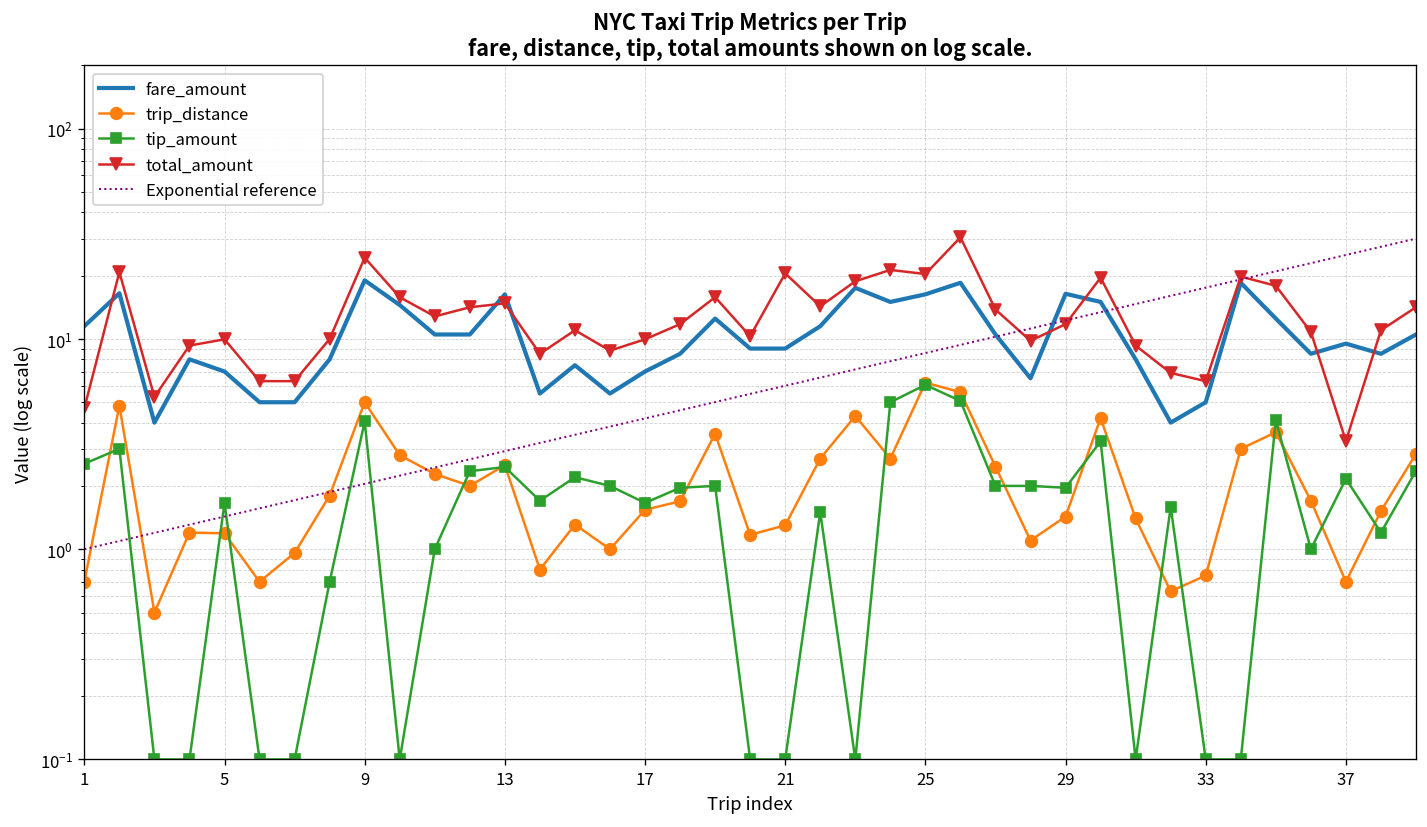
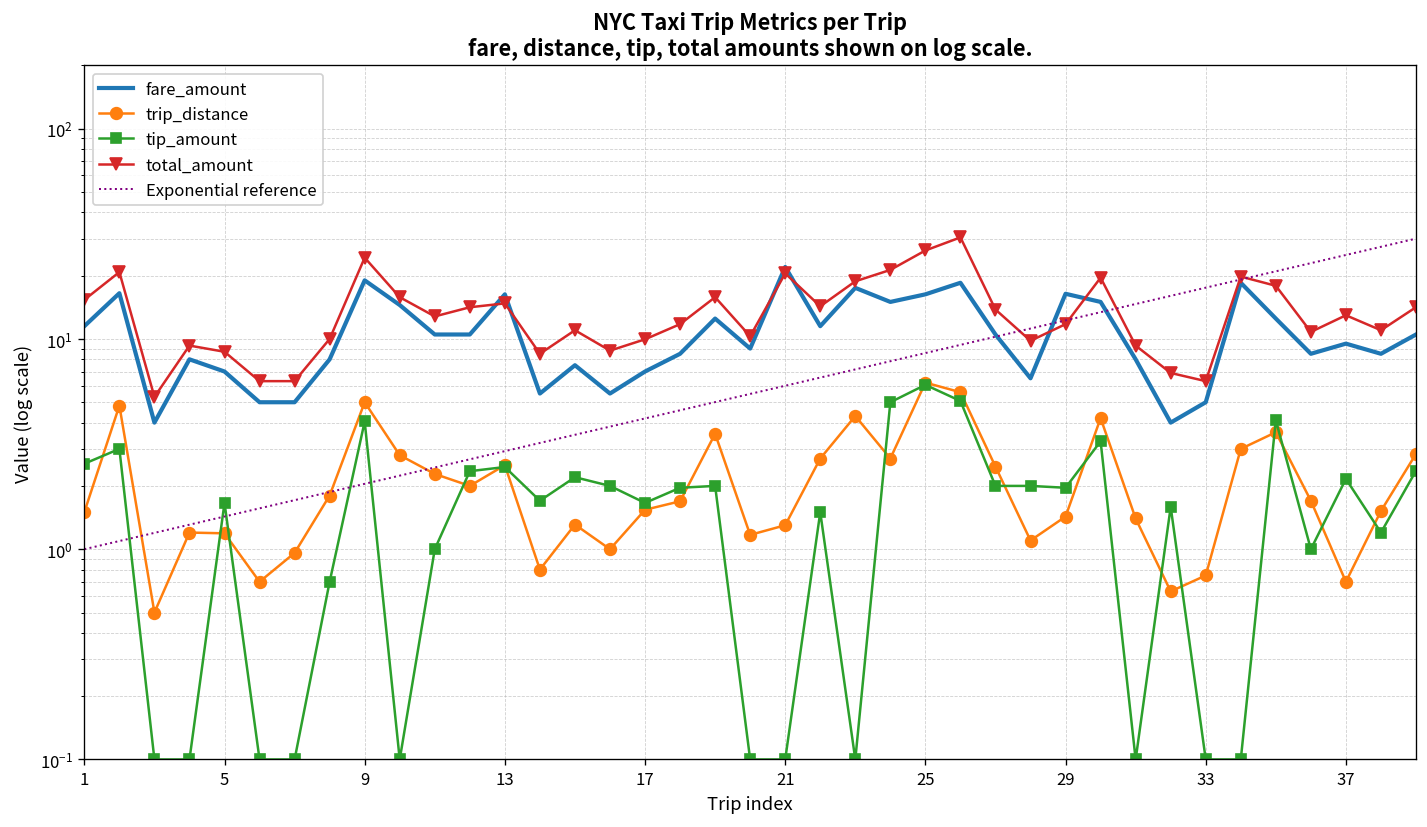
trip_distance, 1: 0.7 -> 1.5
total_amount, 1: 4.7 -> 15
total_amount, 5: 10 -> 9
fare_amount, 21: 9 -> 22
total_amount, 25: 20 -> 26
total_amount, 37: 3.3 -> 13
